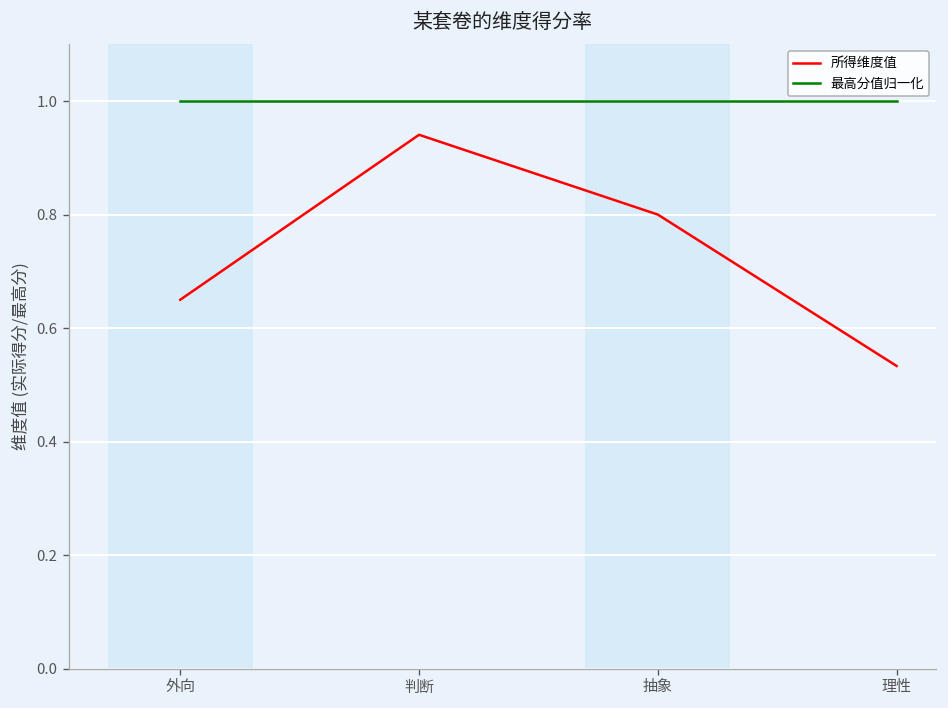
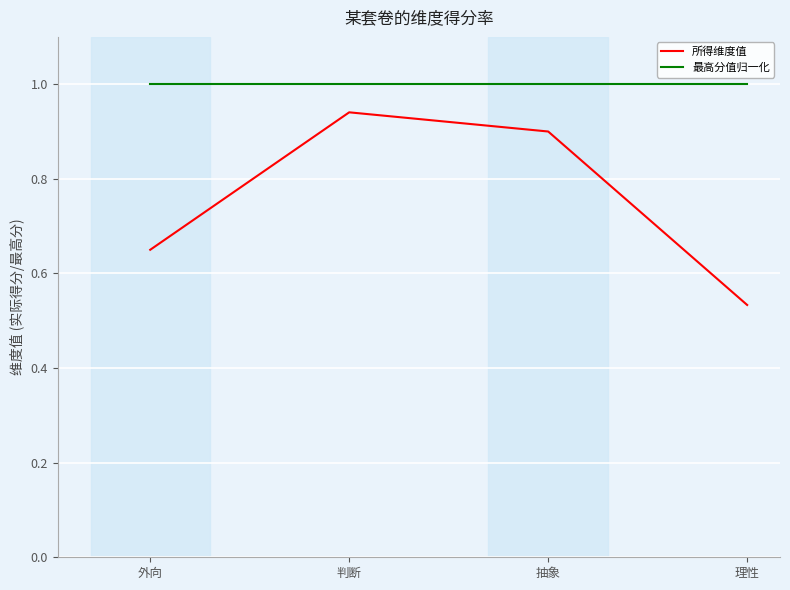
所得维度值, 抽象: 0.8 -> 0.9
